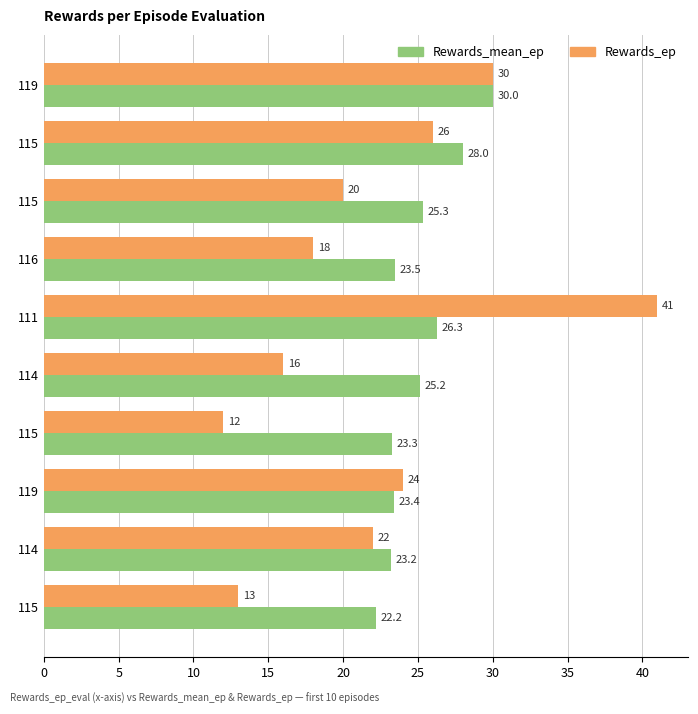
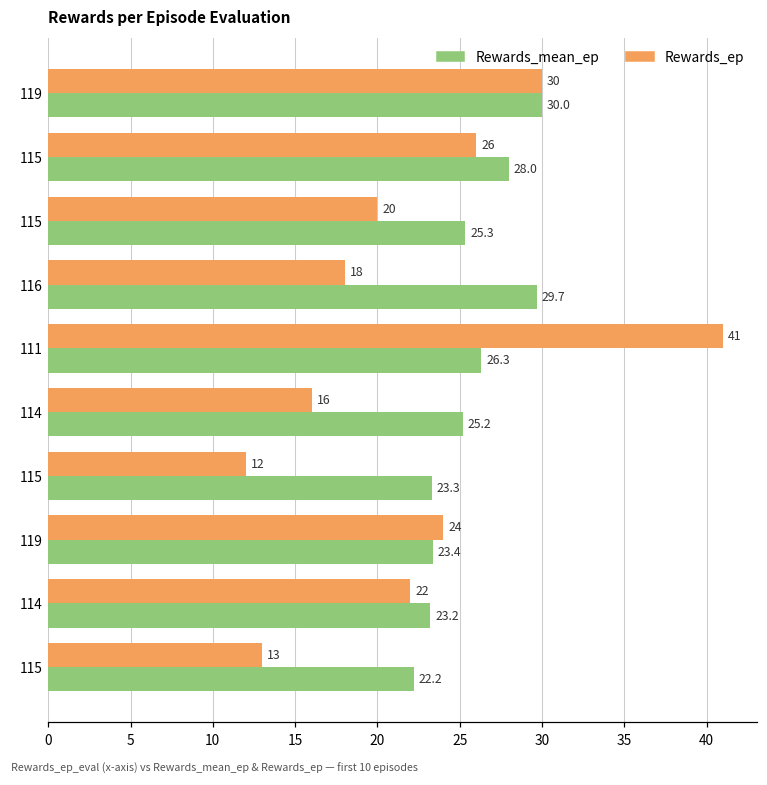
Rewards_mean_ep, 116: 23.5 -> 29.7
